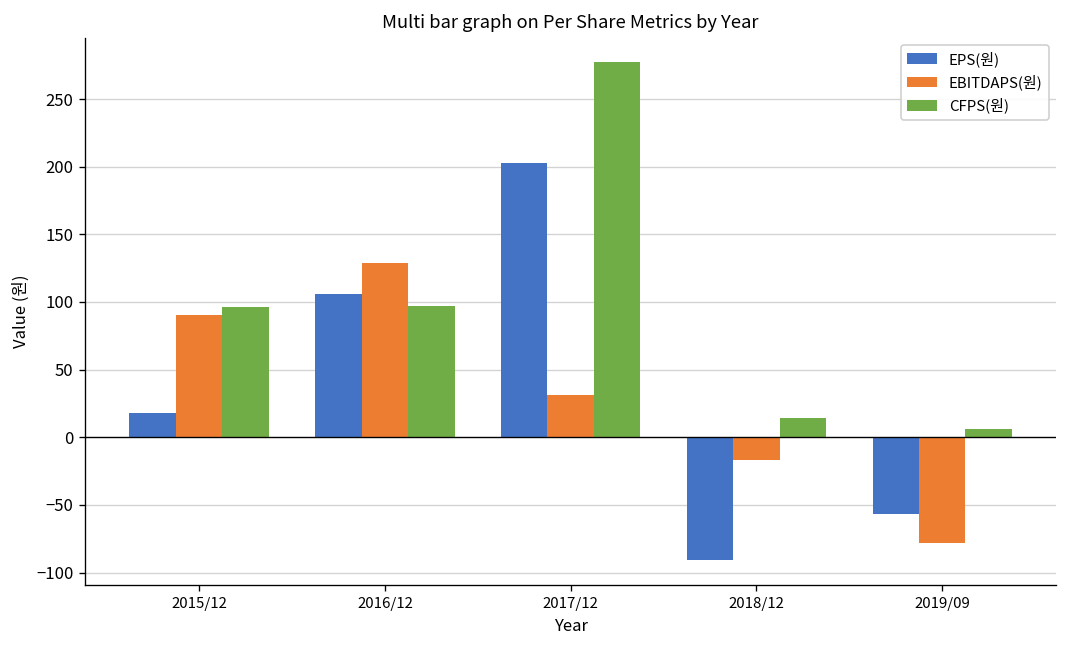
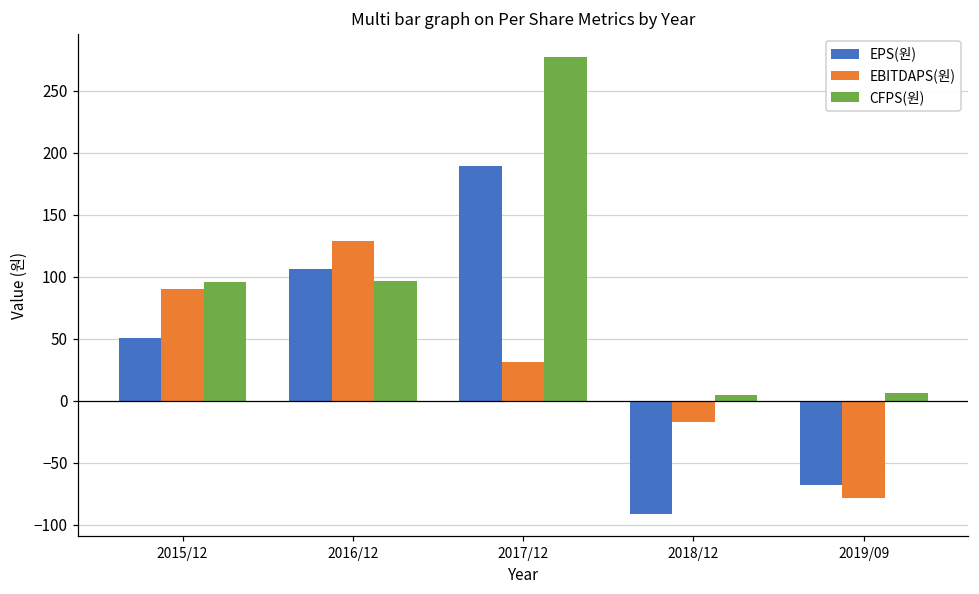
EPS(원), 2015/12: 18 -> 51
EPS(원), 2017/12: 203 -> 189
CFPS(원), 2018/12: 14 -> 5
EPS(원), 2019/09: -57 -> -68
